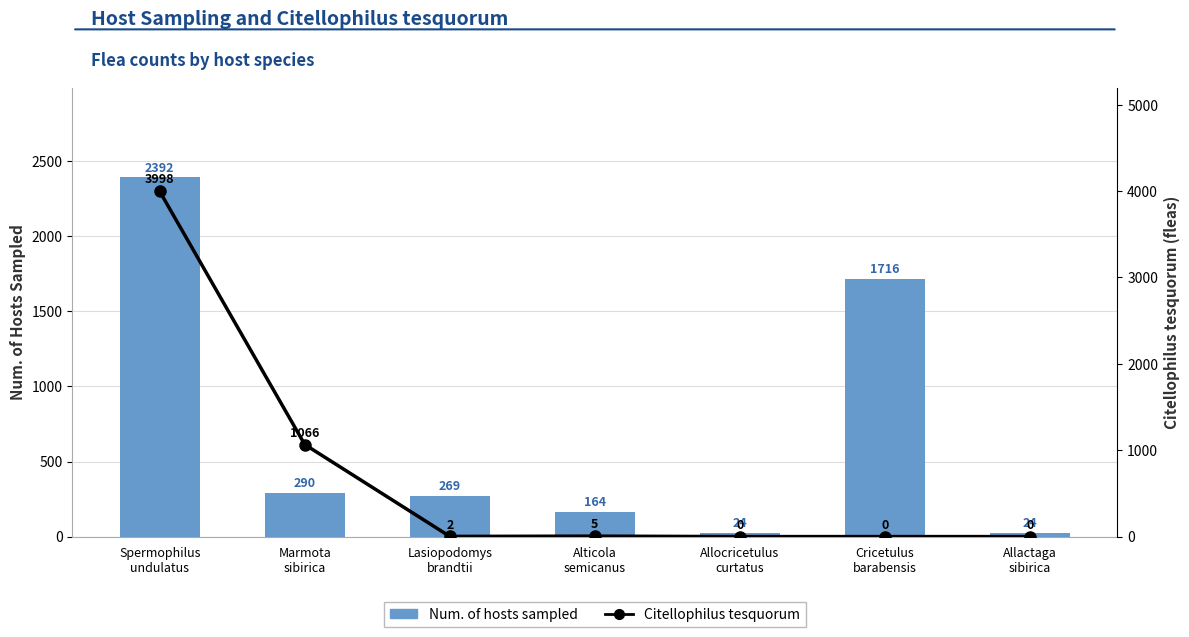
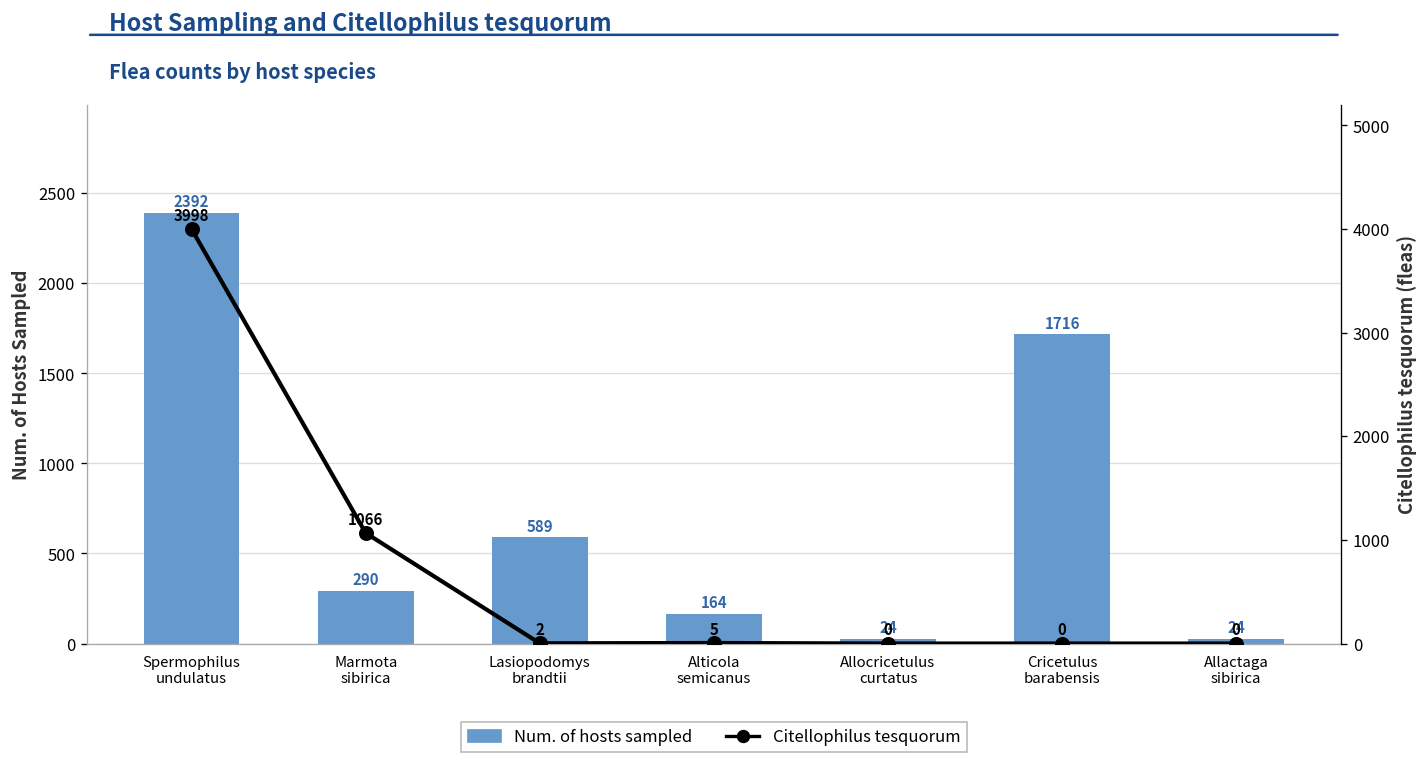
Num. of hosts sampled, Lasiopodomys brandtii: 269 -> 589
